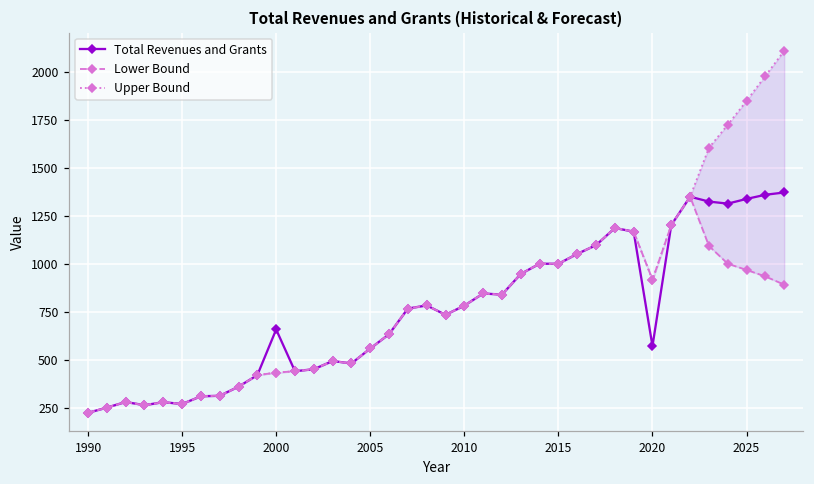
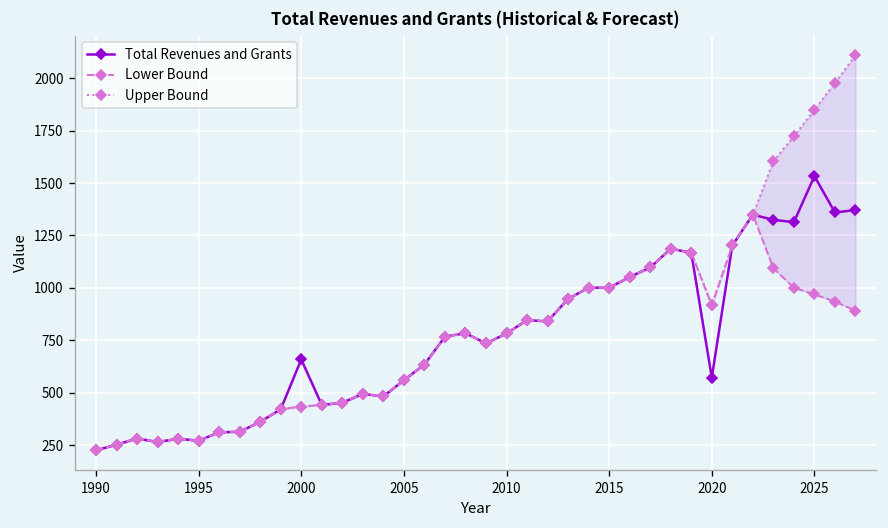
Total Revenues and Grants, 2025: 1340 -> 1530
